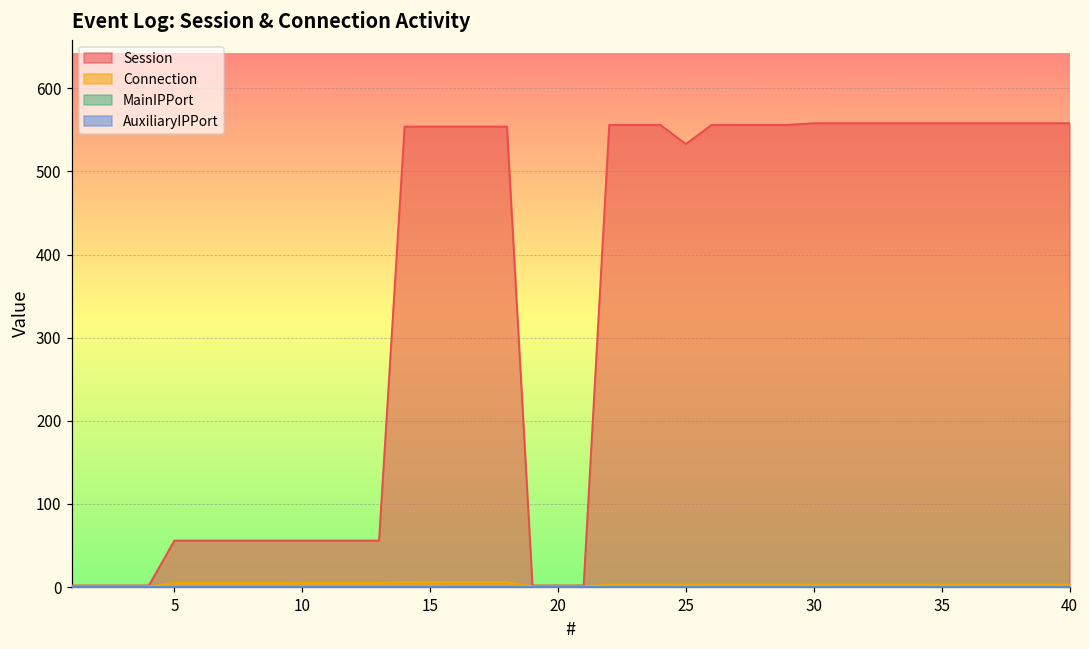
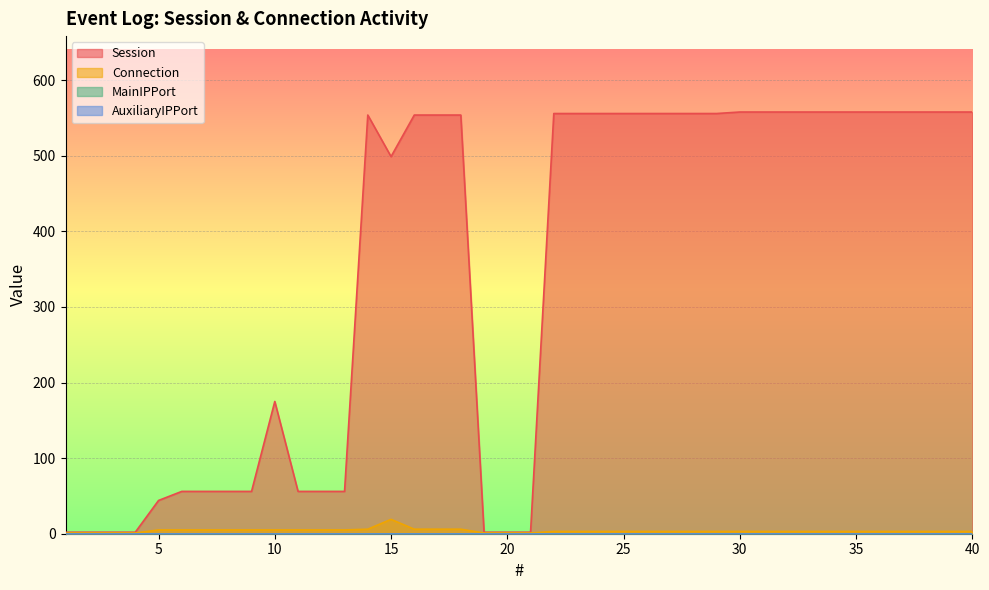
Session, 5: 60 -> 40
Session, 10: 60 -> 180
Session, 15: 550 -> 500
Connection, 15: 10 -> 20
Session, 25: 530 -> 560
